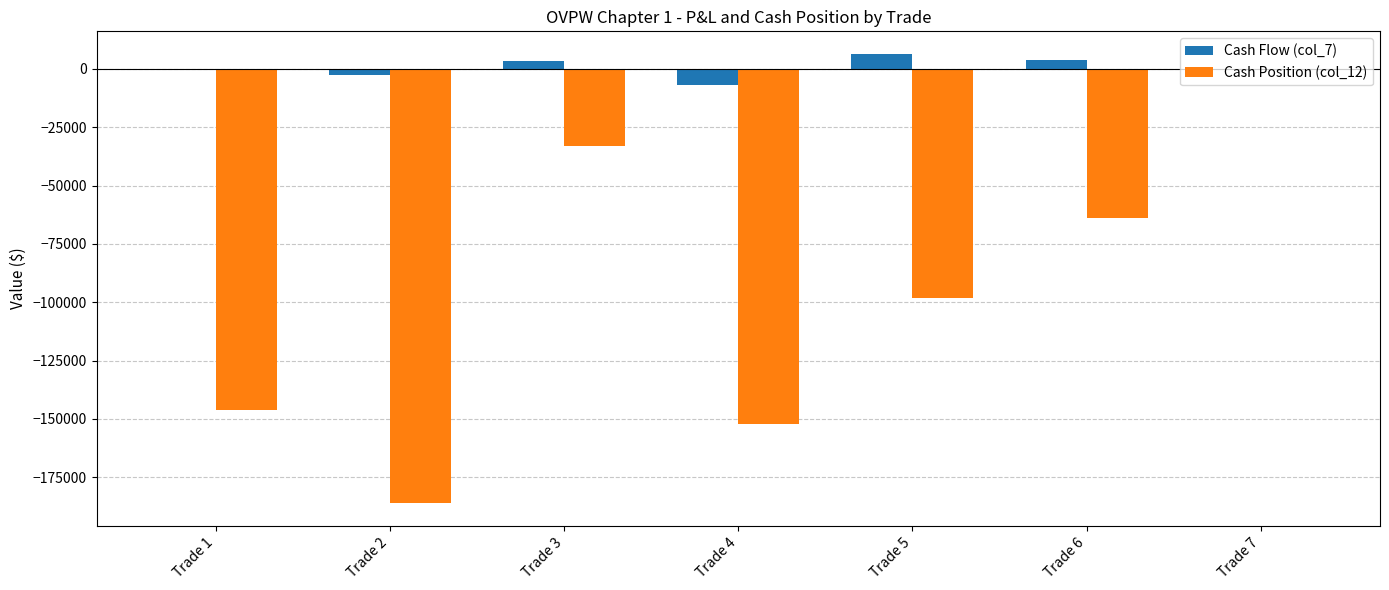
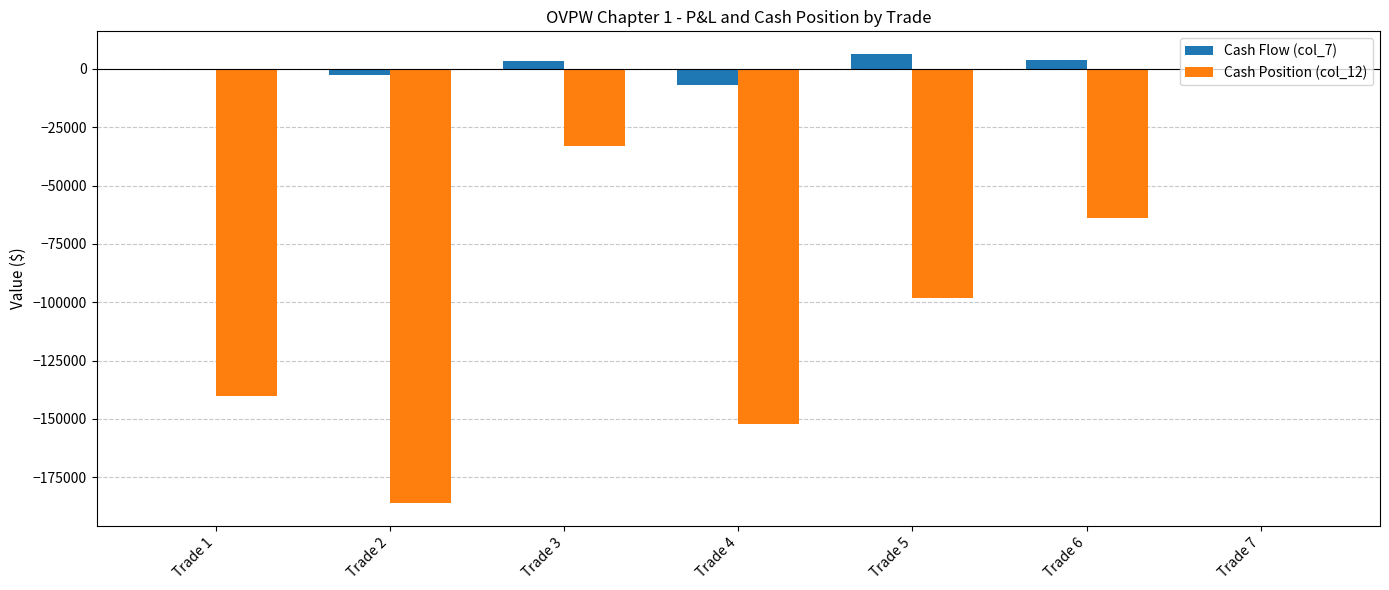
Cash Position (col_12), Trade 1: -146000 -> -140000
